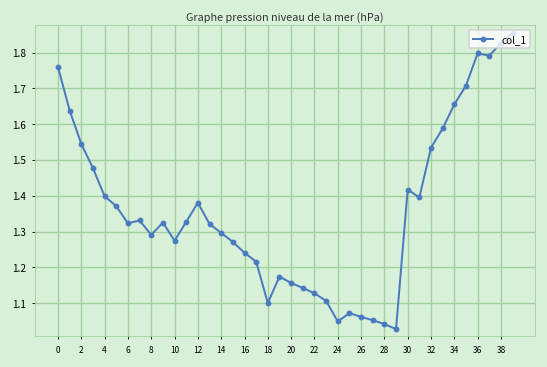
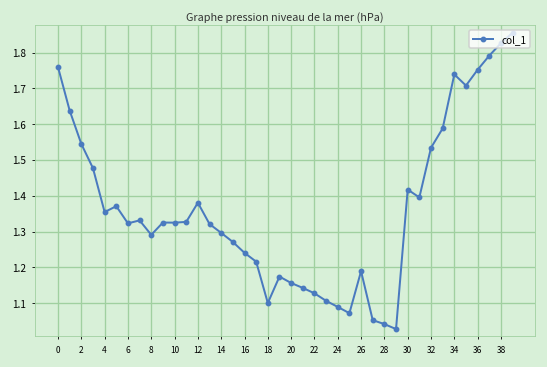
4: 1.40 -> 1.35
10: 1.27 -> 1.33
24: 1.05 -> 1.09
26: 1.06 -> 1.19
34: 1.66 -> 1.74
36: 1.80 -> 1.75
